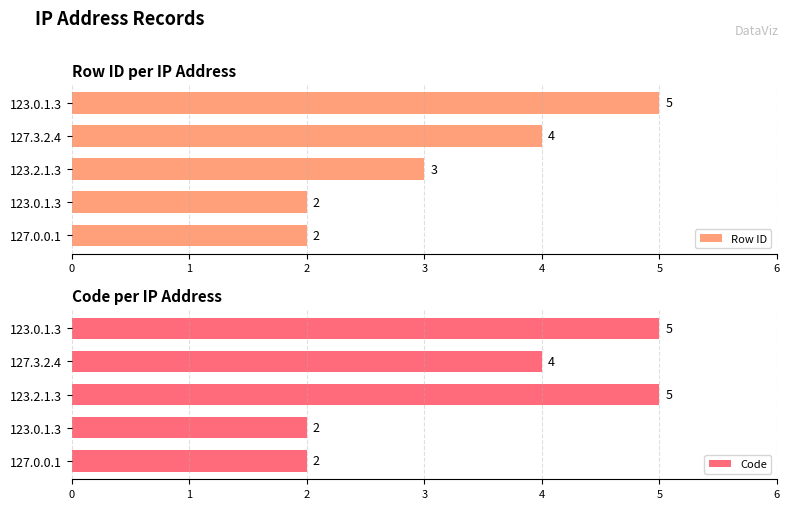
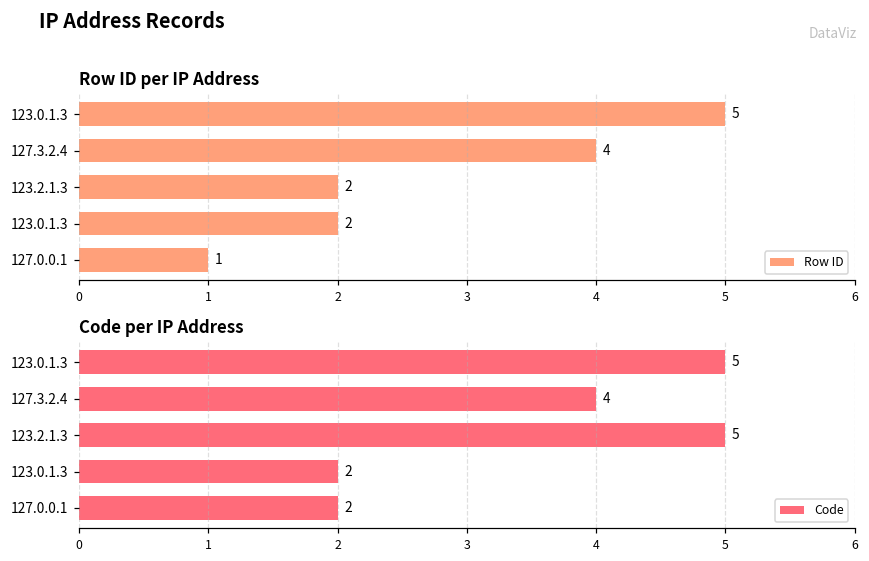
Row ID per IP Address, 123.2.1.3: 3 -> 2
Row ID per IP Address, 127.0.0.1: 2 -> 1
